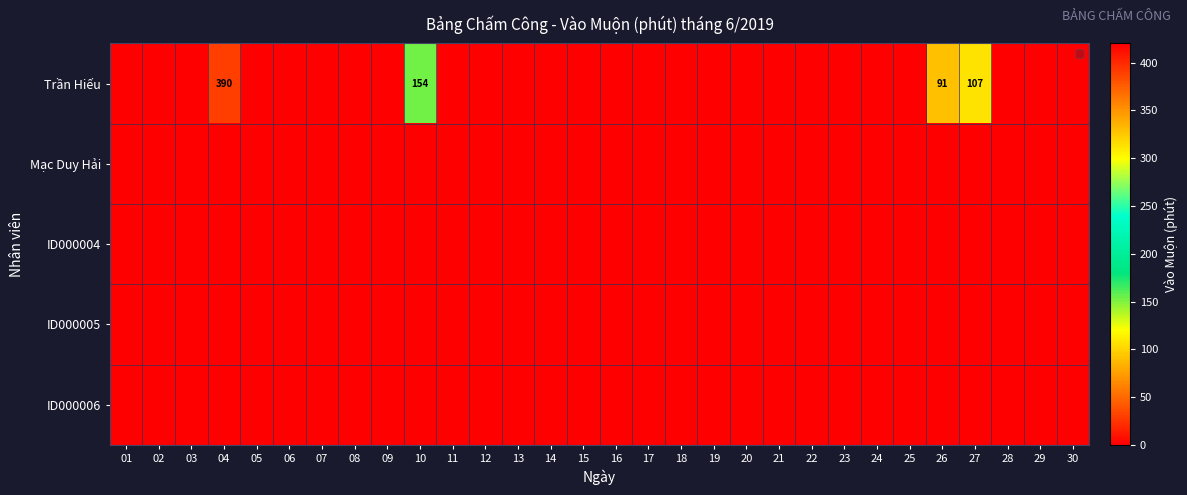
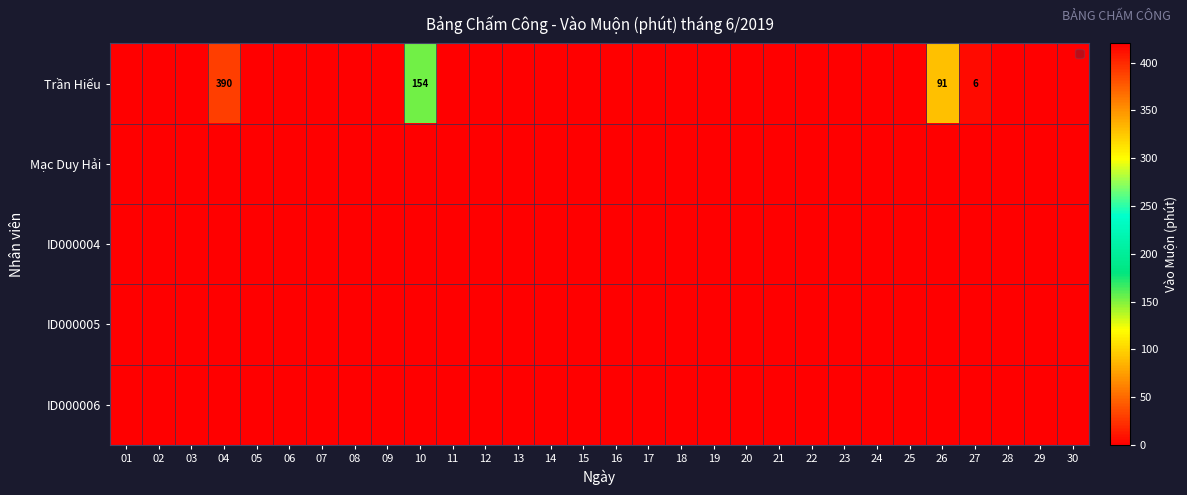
Trần Hiếu, 27: 107 -> 6
